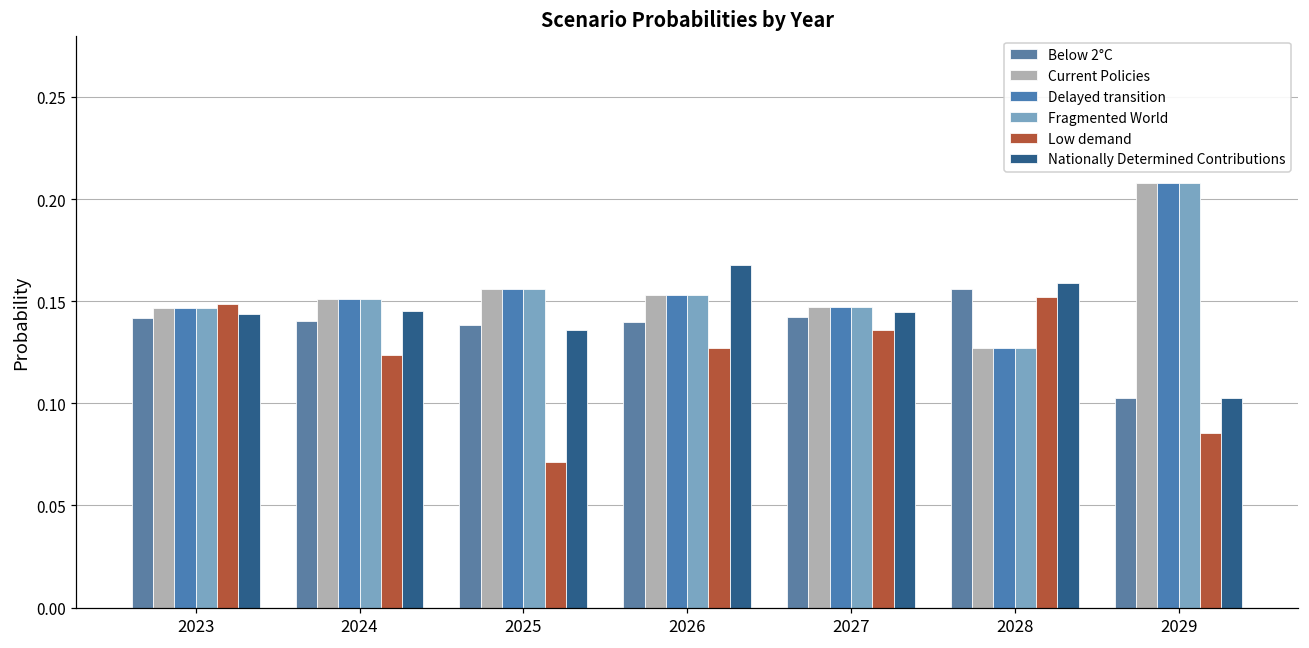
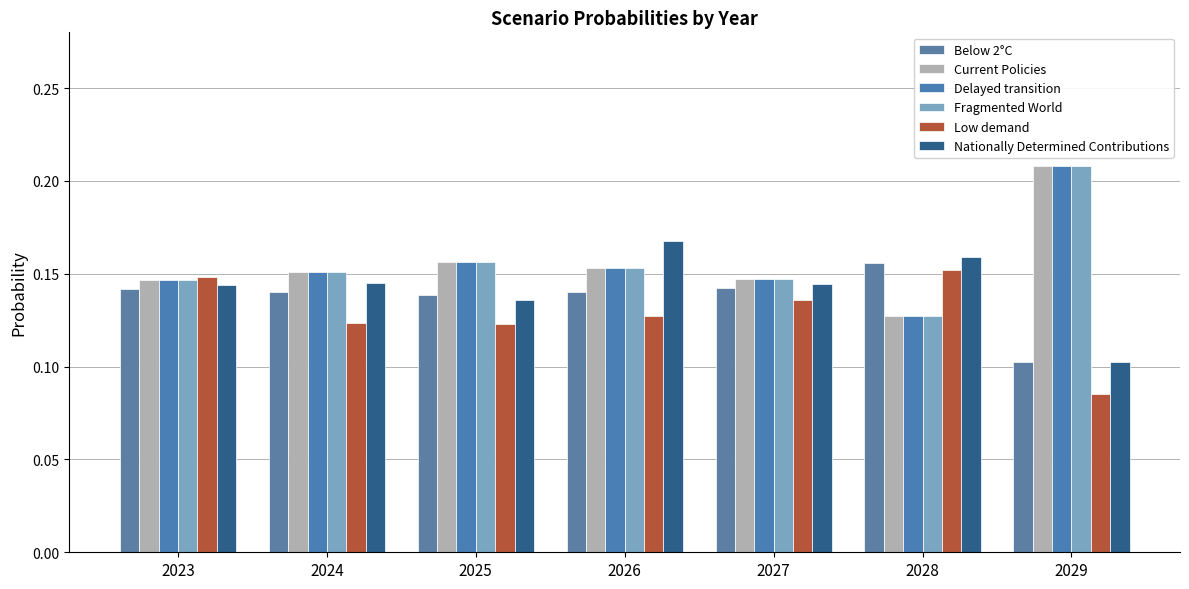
Low demand, 2025: 0.071 -> 0.123
